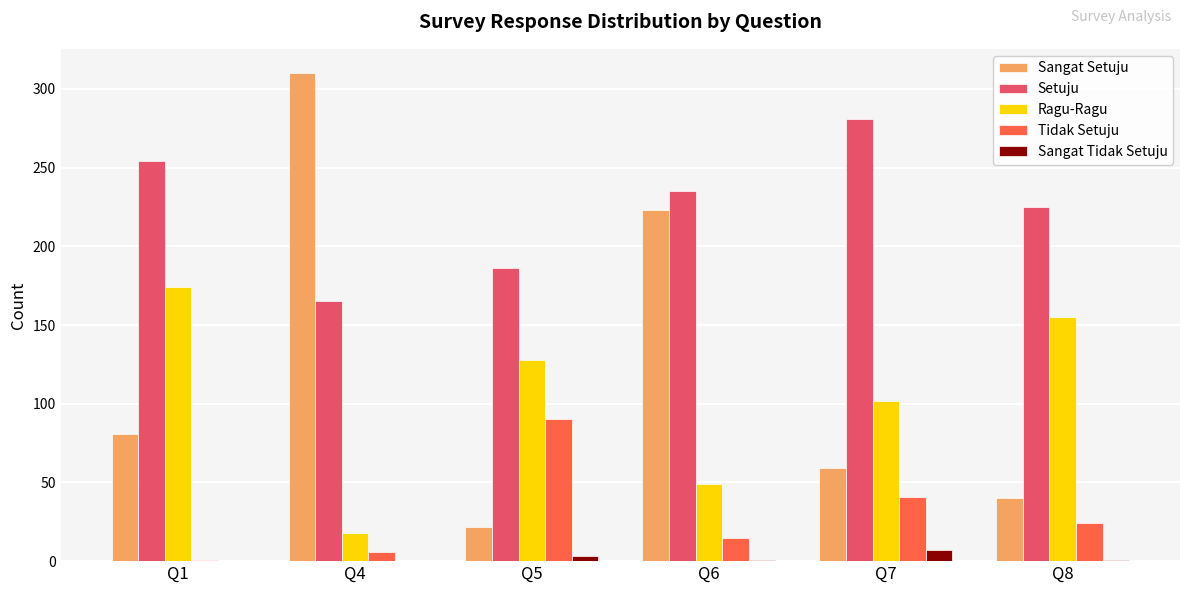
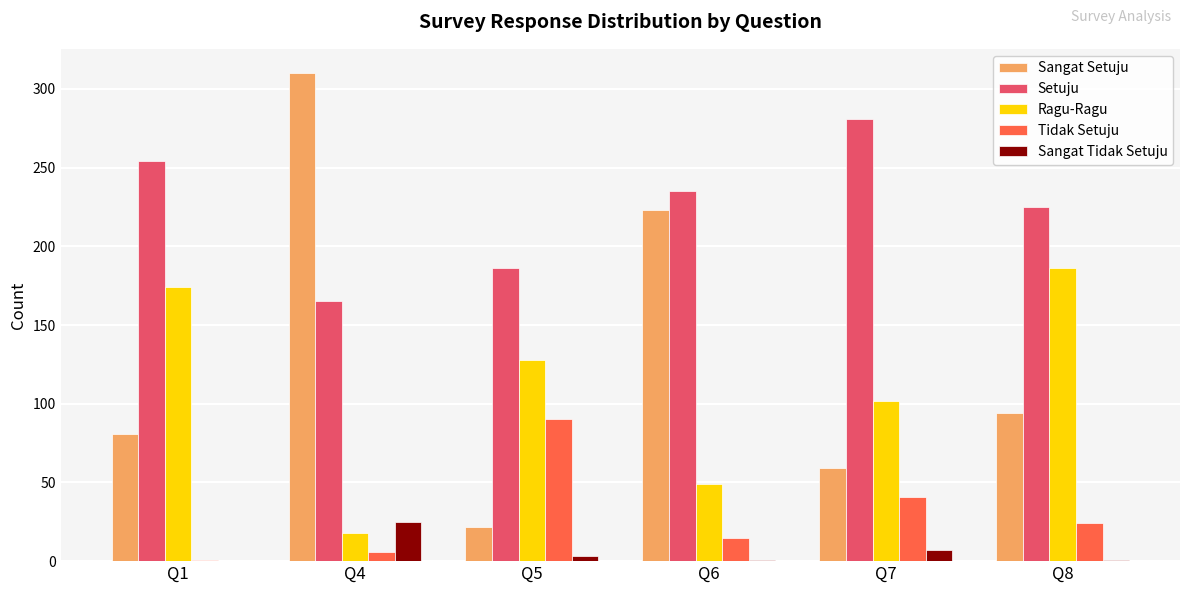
Sangat Tidak Setuju, Q4: 0 -> 25
Sangat Setuju, Q8: 40 -> 94
Ragu-Ragu, Q8: 155 -> 186
